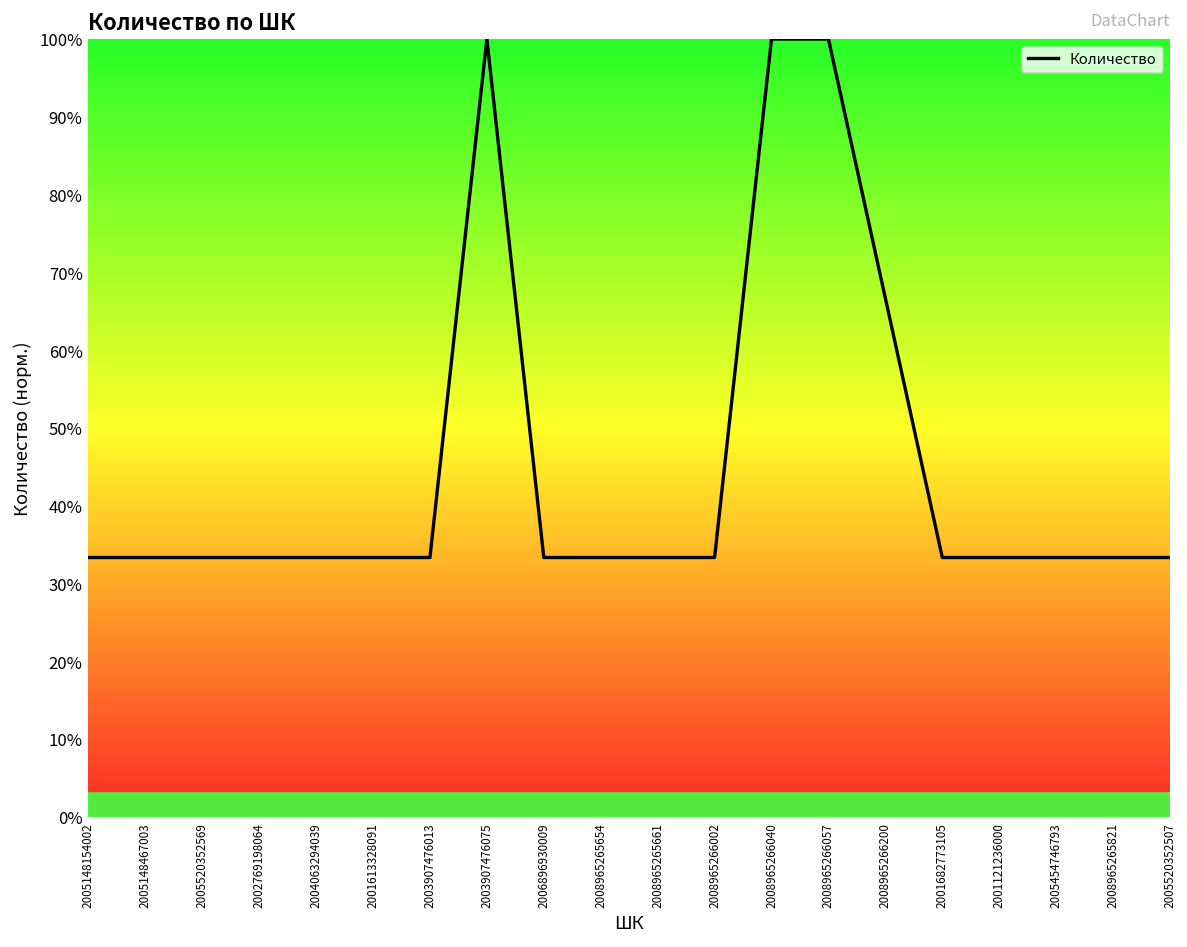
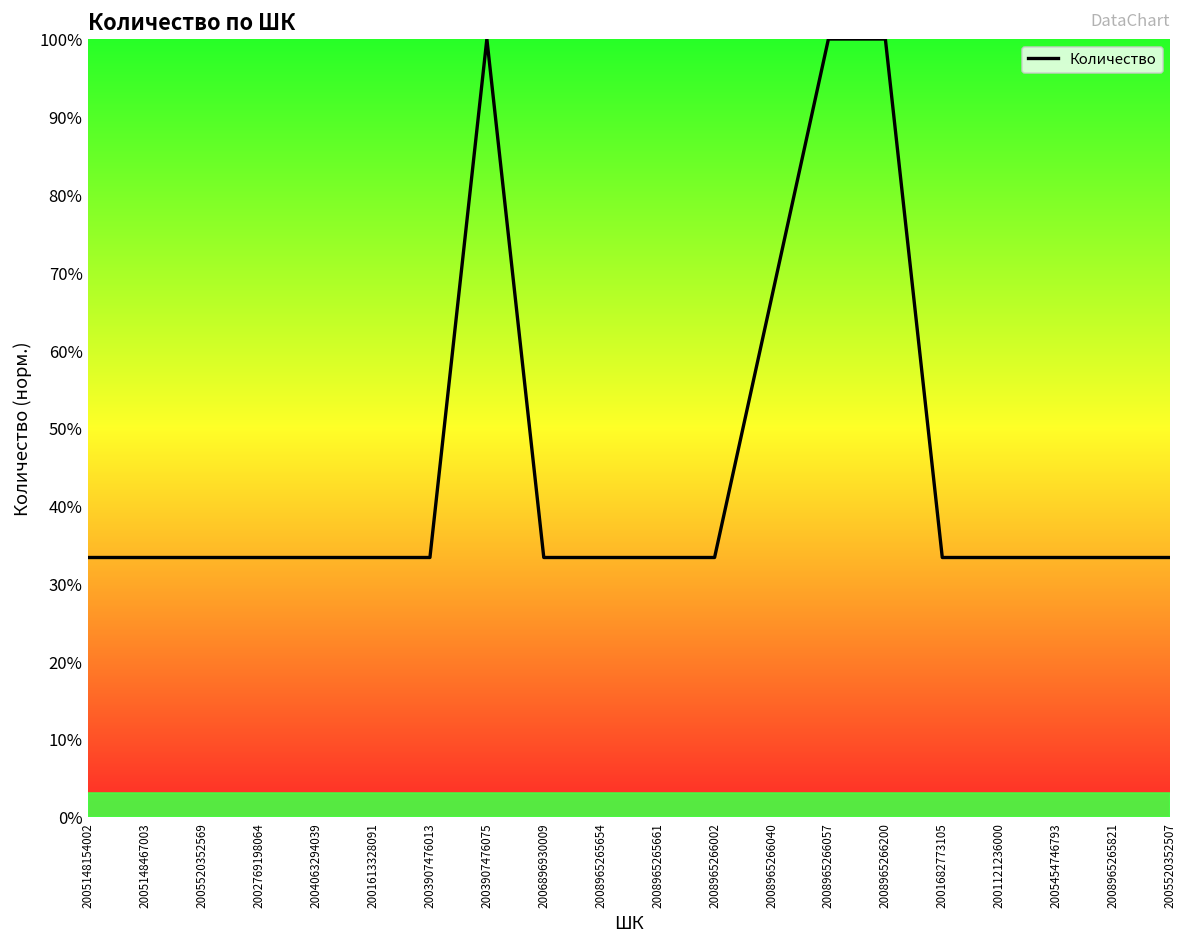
2008965266040: 100% -> 67%
2008965266200: 67% -> 100%
